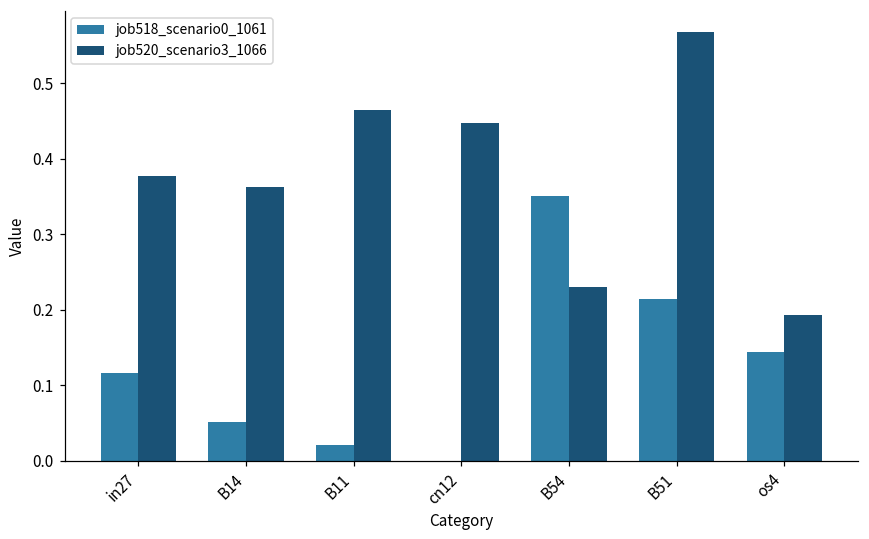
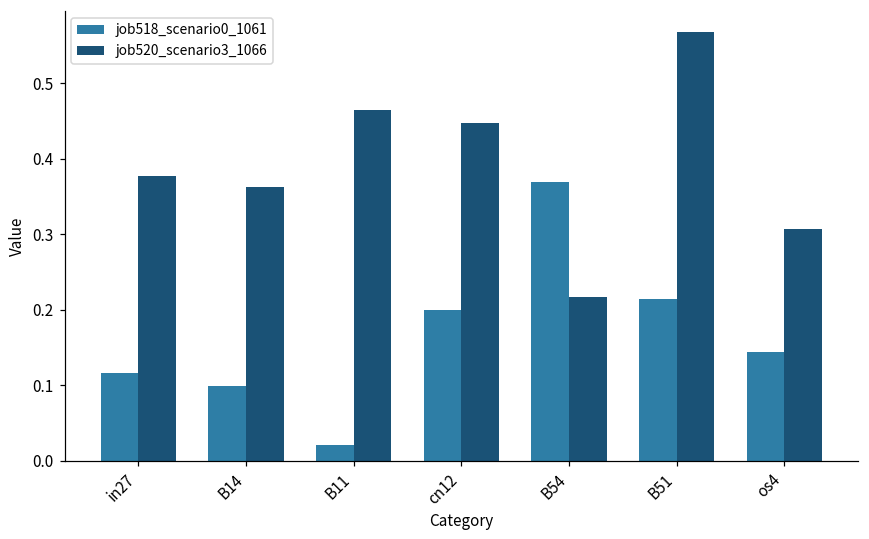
job518_scenario0_1061, B14: 0.05 -> 0.10
job518_scenario0_1061, cn12: 0.0 -> 0.2
job518_scenario0_1061, B54: 0.35 -> 0.37
job520_scenario3_1066, B54: 0.23 -> 0.22
job520_scenario3_1066, os4: 0.19 -> 0.31
